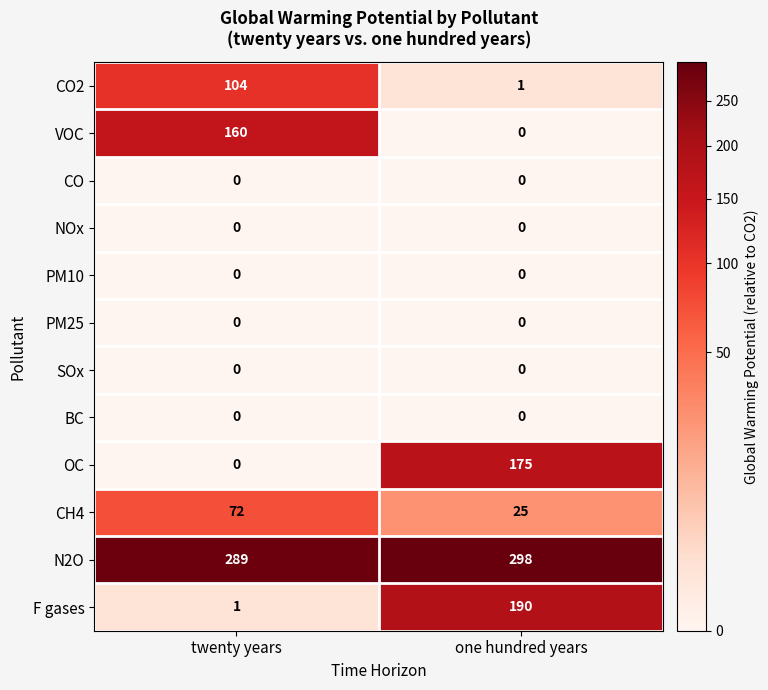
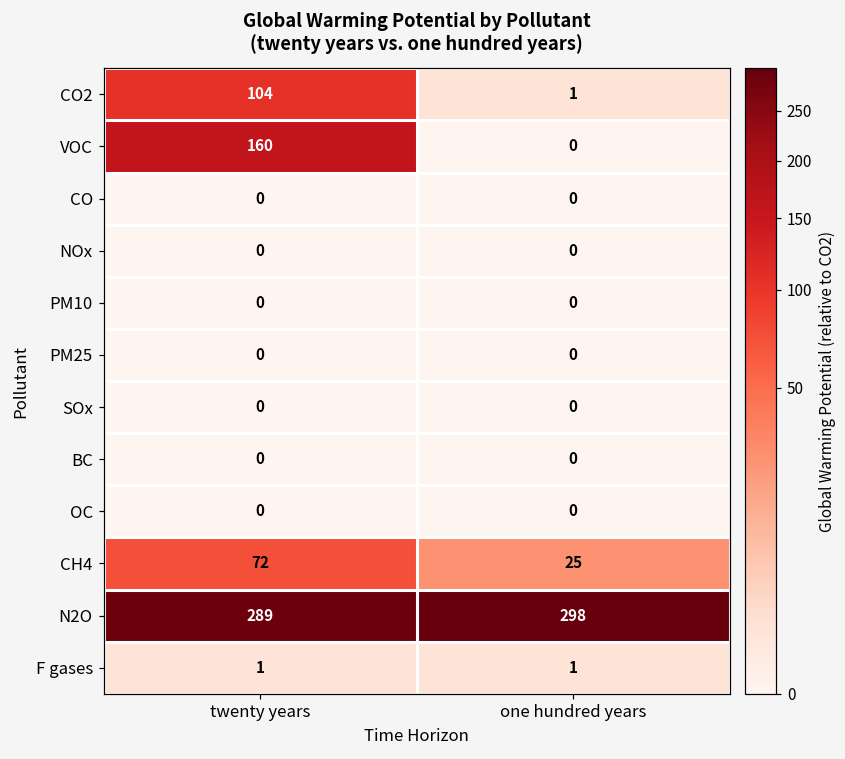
OC, one hundred years: 175 -> 0
F gases, one hundred years: 190 -> 1
